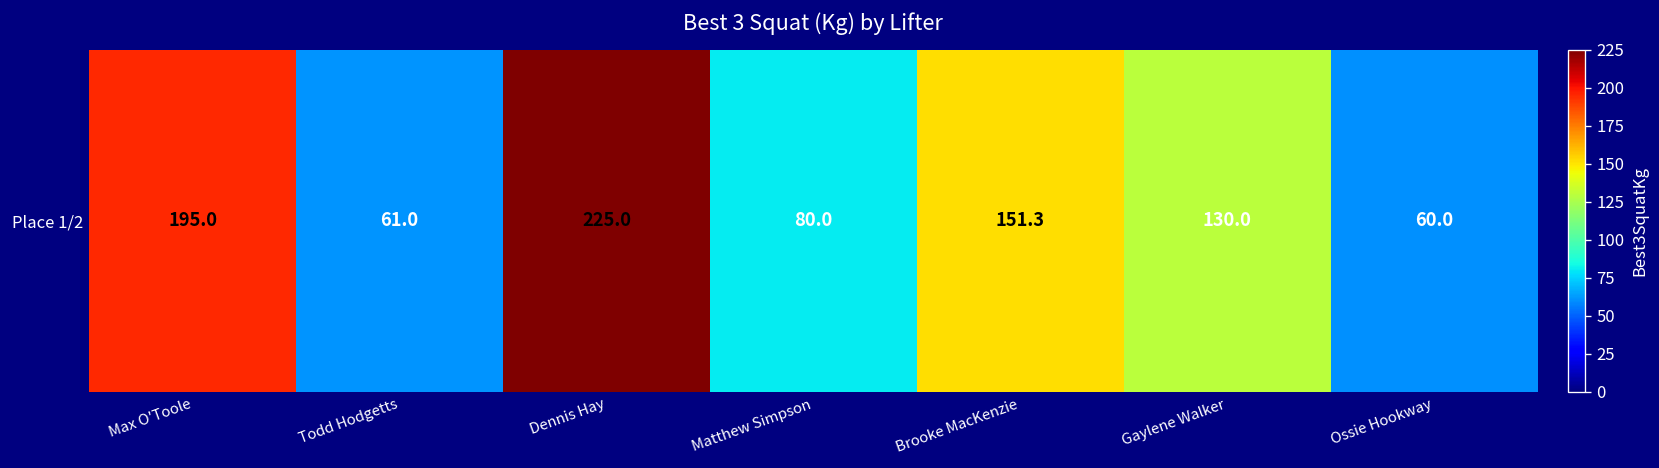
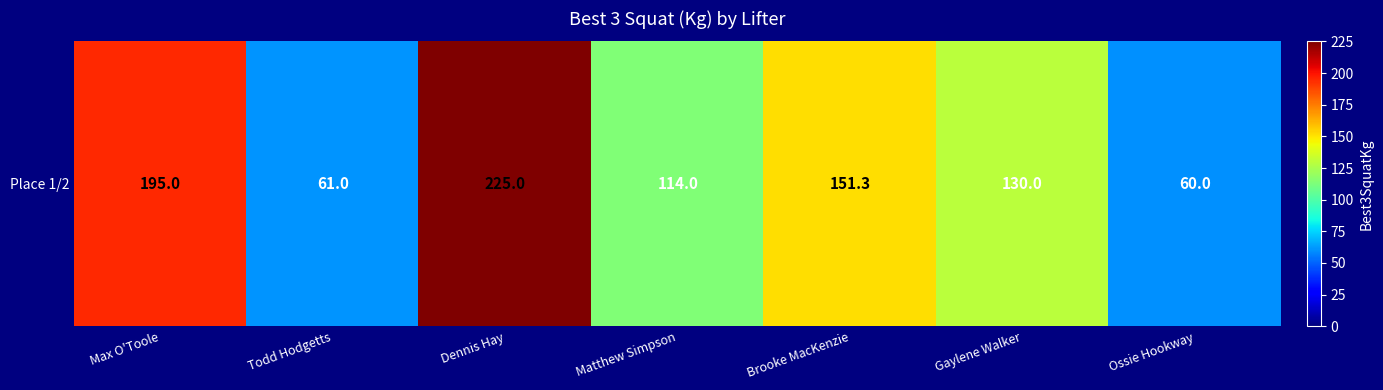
Place 1/2, Matthew Simpson: 80.0 -> 114.0
